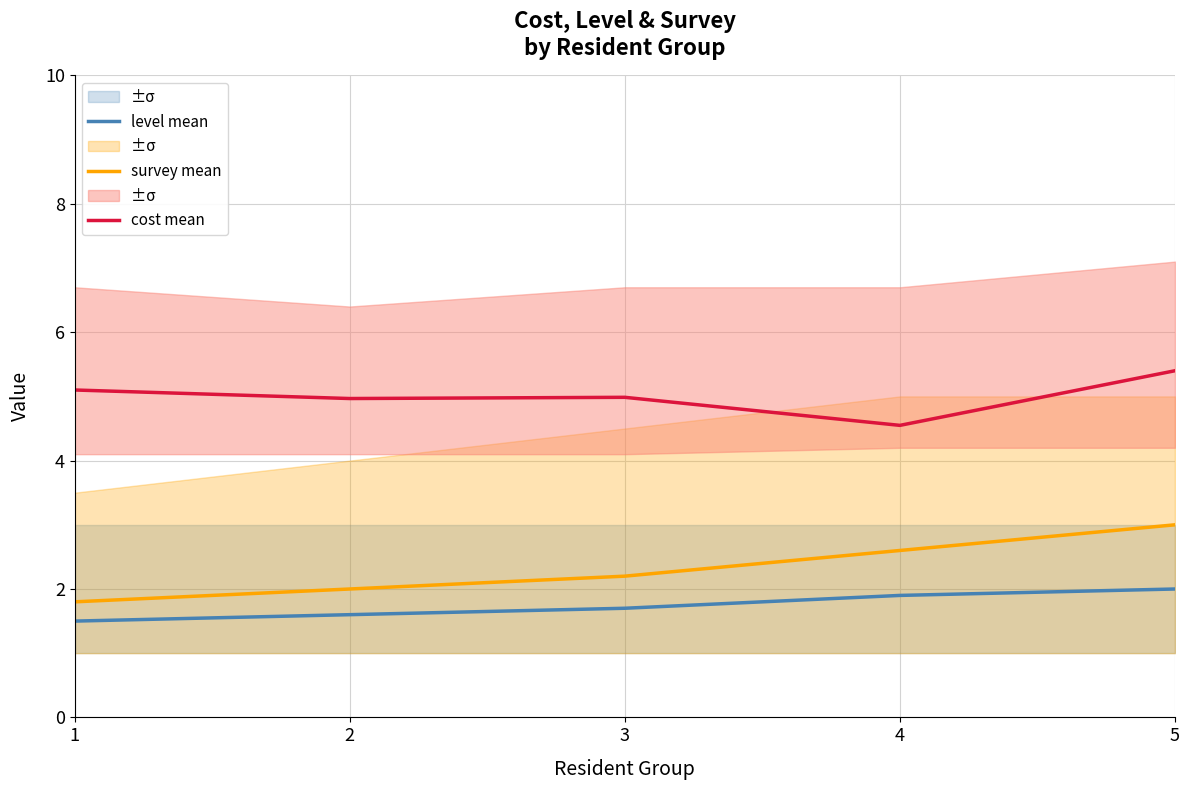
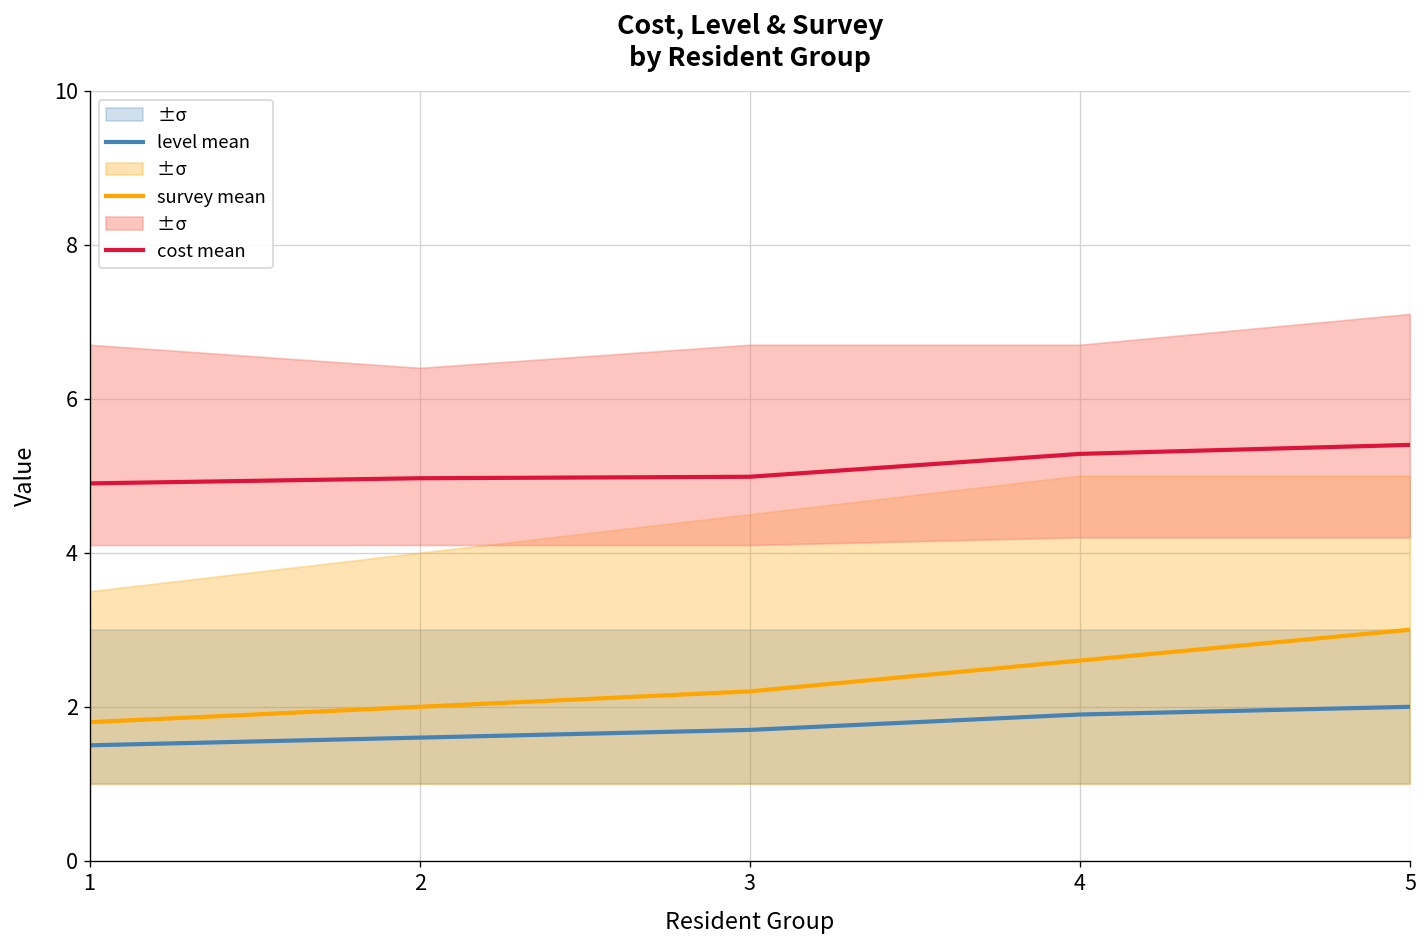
cost mean, 1: 5.1 -> 4.9
cost mean, 4: 4.5 -> 5.3
